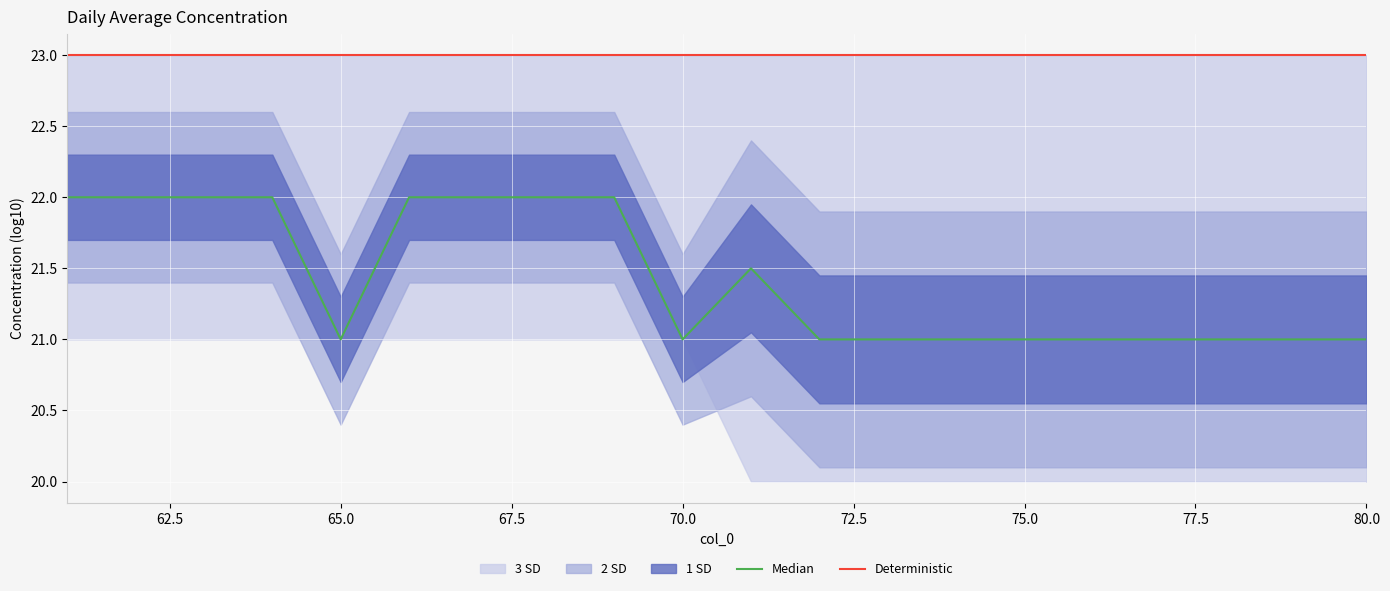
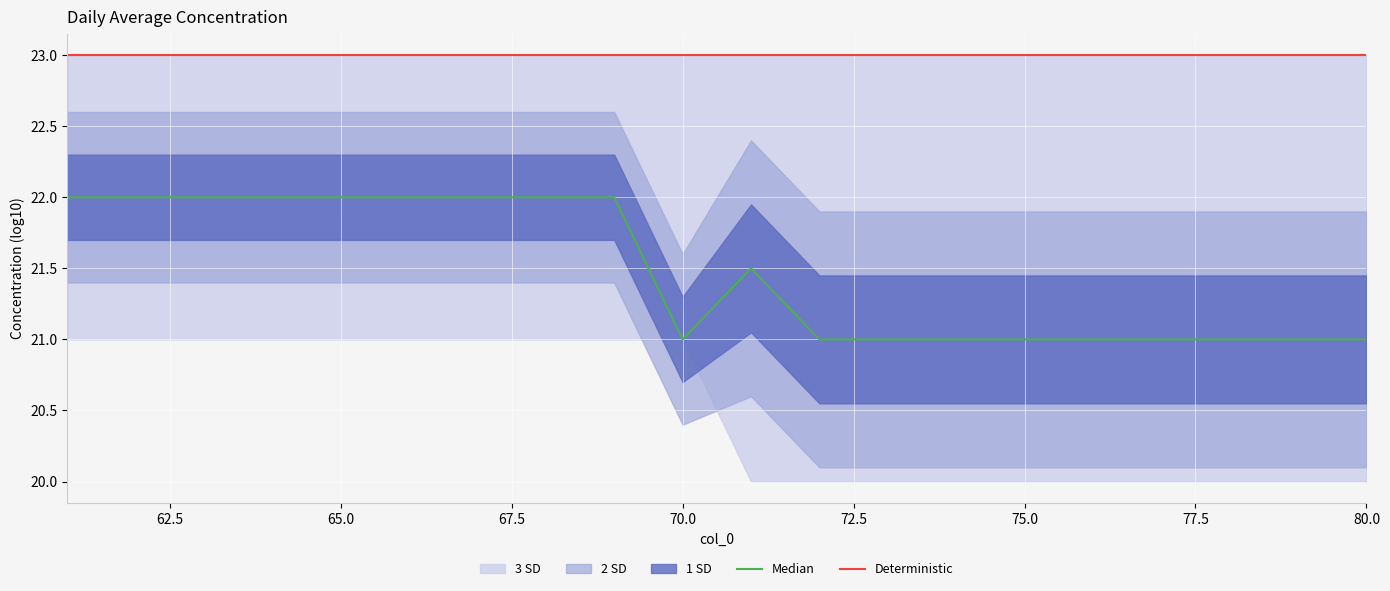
Median, 65.0: 21 -> 22
